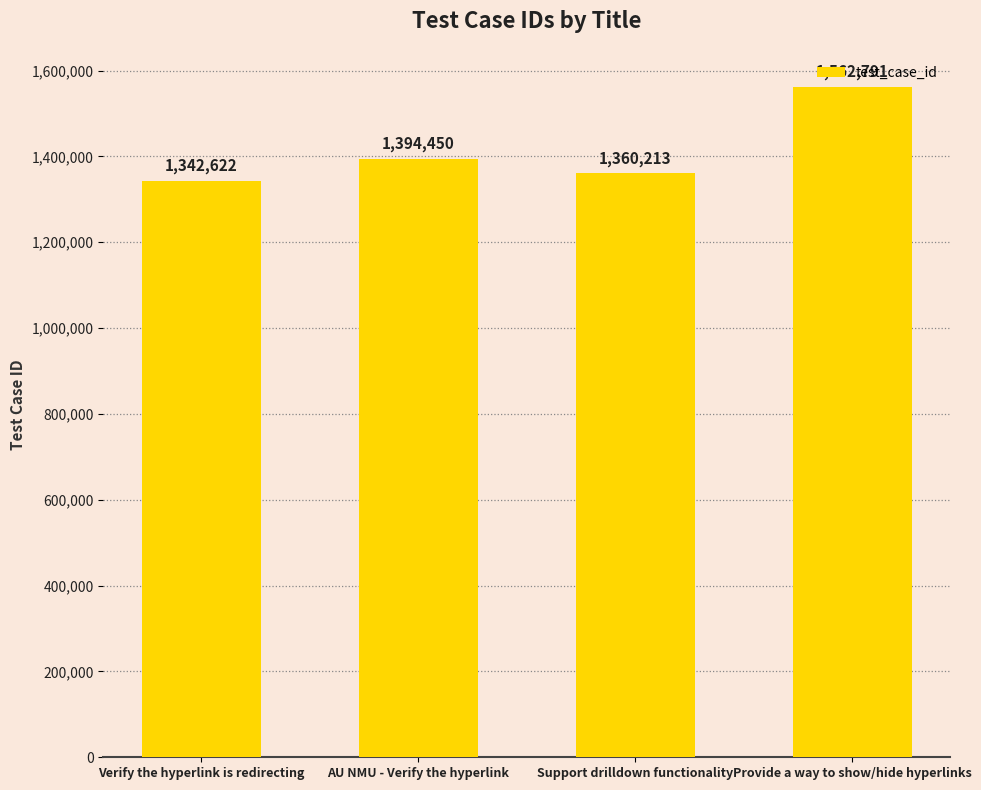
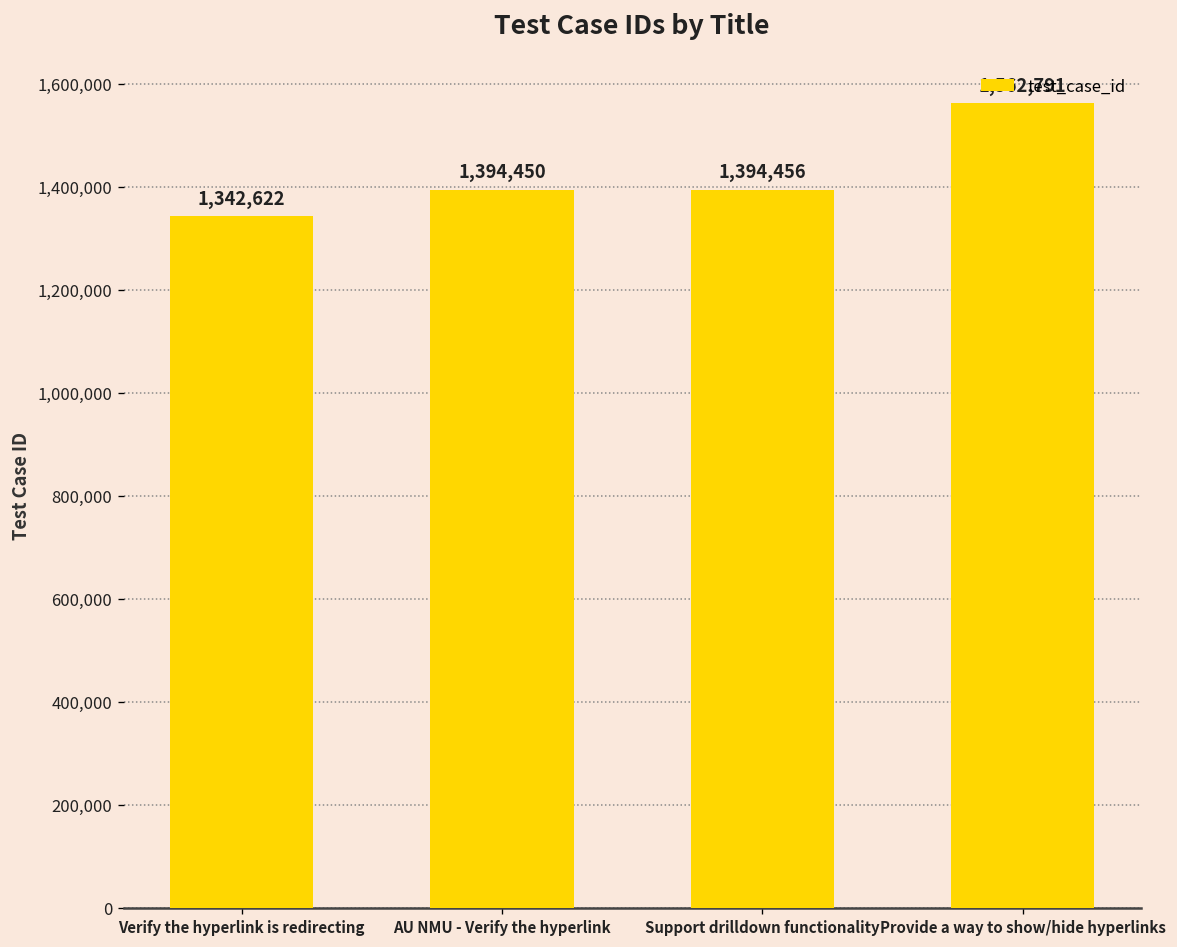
Support drilldown functionality: 1,360,213 -> 1,394,456
